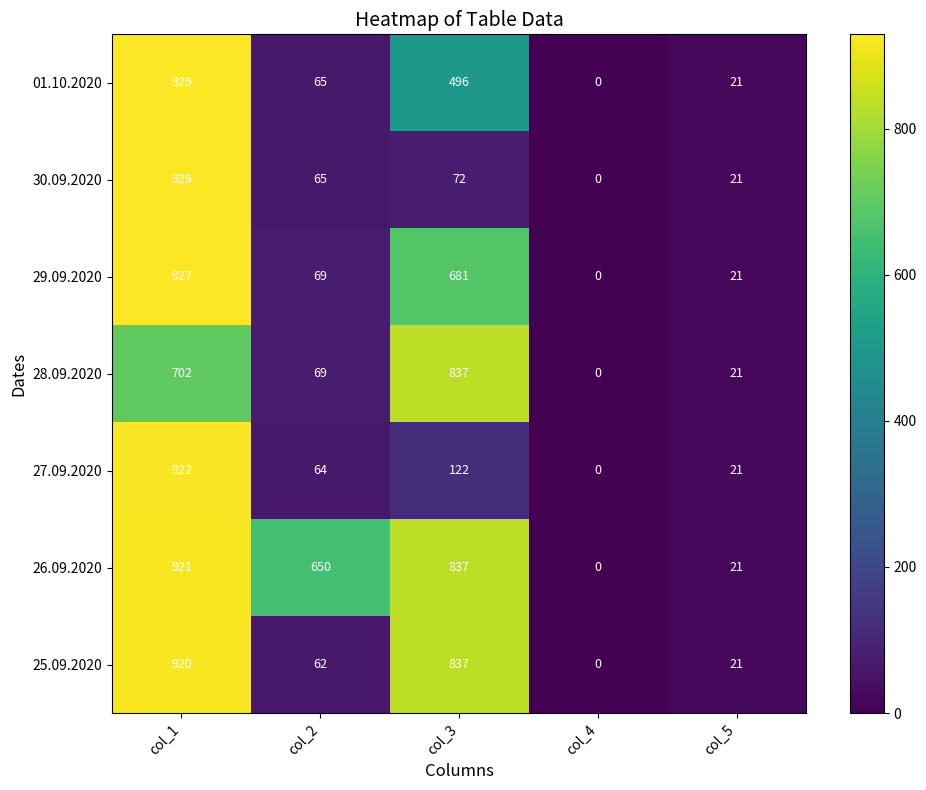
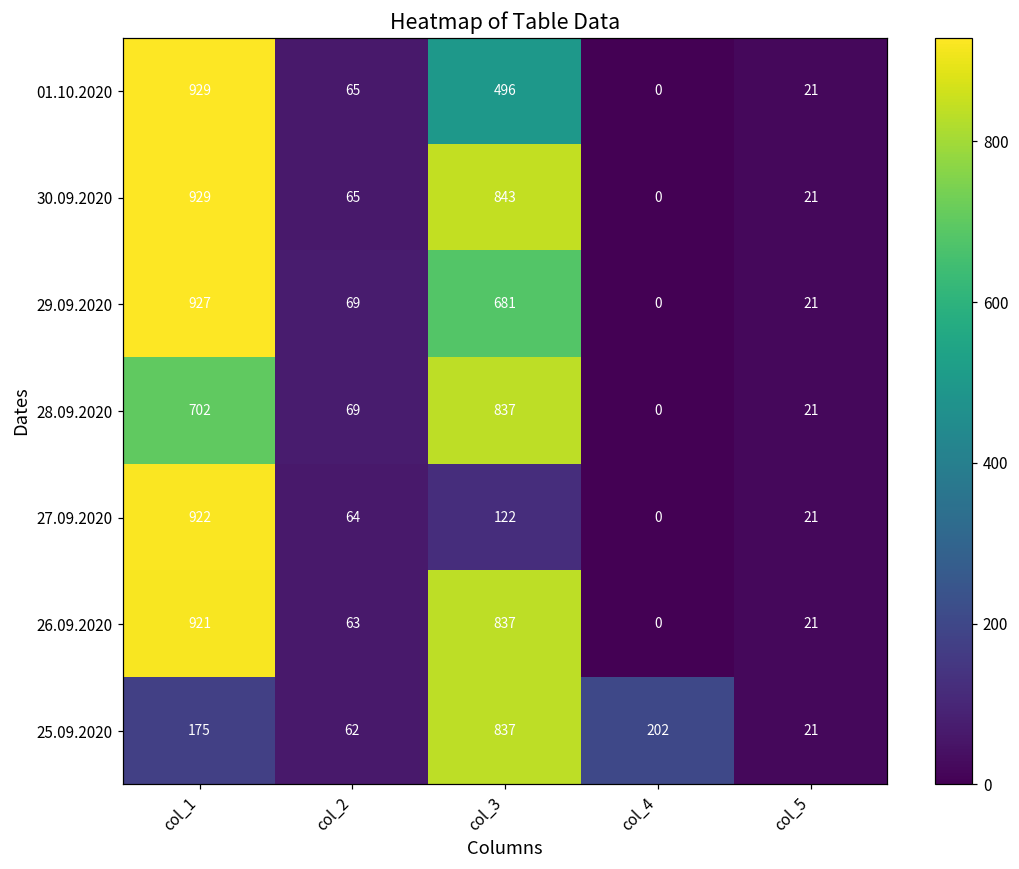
30.09.2020, col_3: 72 -> 843
26.09.2020, col_2: 650 -> 63
25.09.2020, col_1: 920 -> 175
25.09.2020, col_4: 0 -> 202
